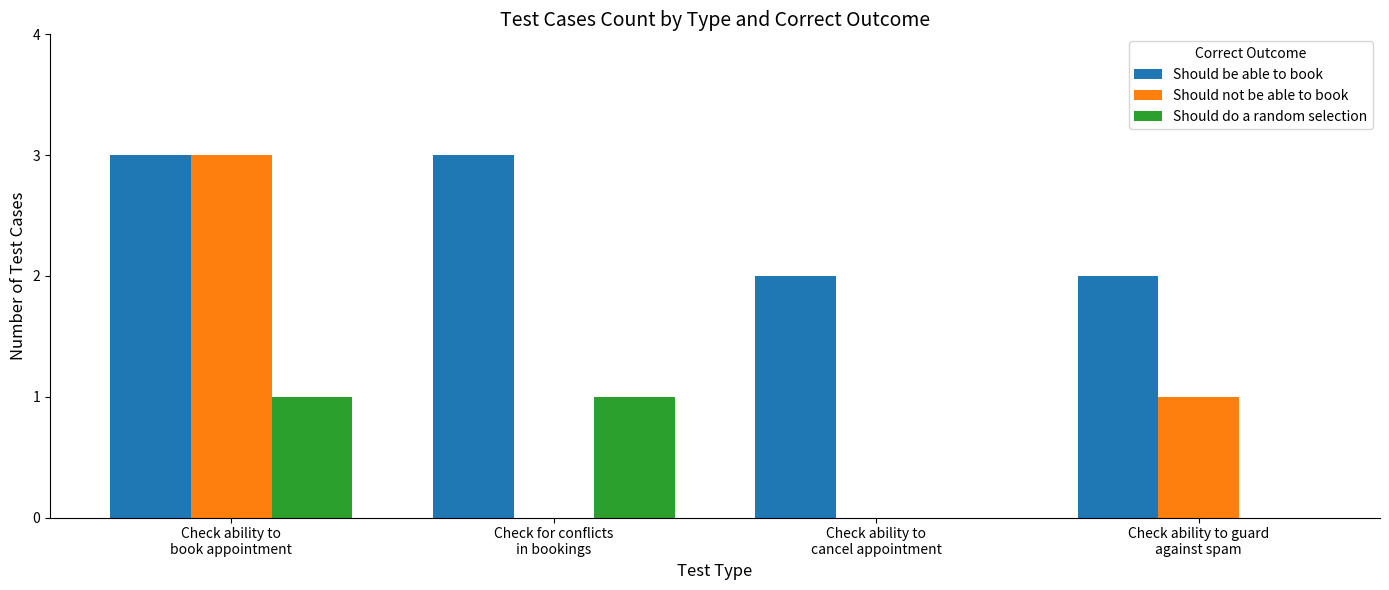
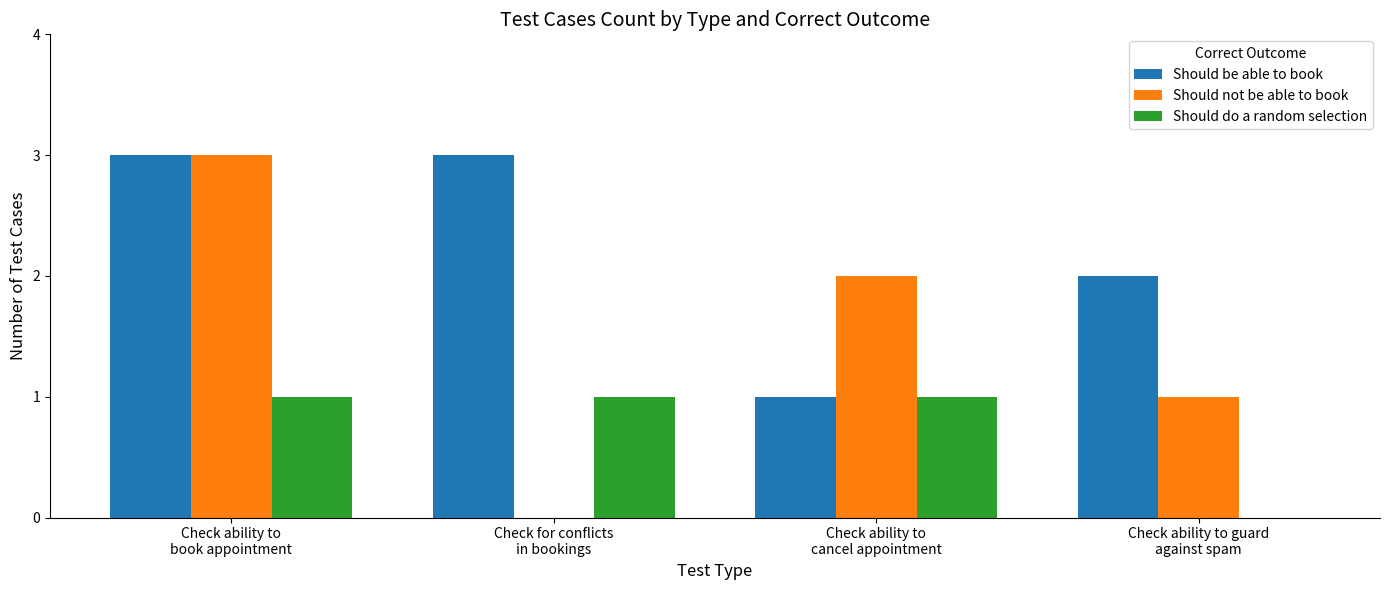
Should be able to book, Check ability to cancel appointment: 2 -> 1
Should not be able to book, Check ability to cancel appointment: 0 -> 2
Should do a random selection, Check ability to cancel appointment: 0 -> 1
